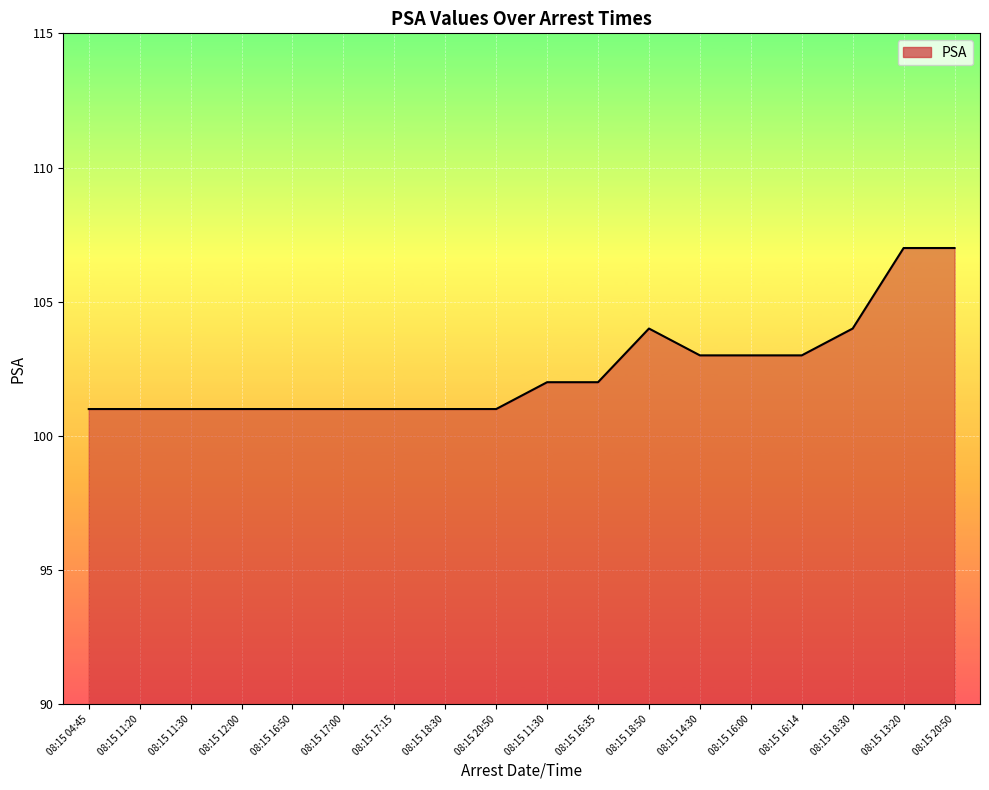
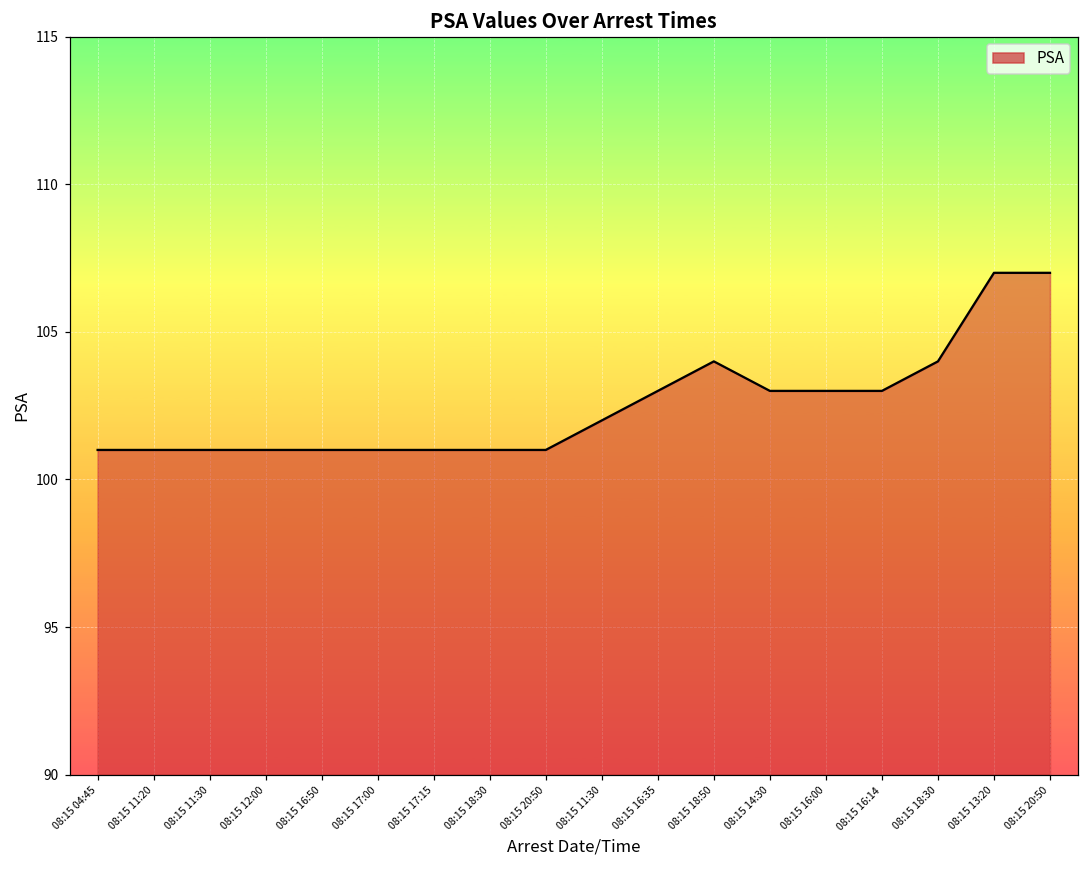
08:15 16:35: 102 -> 103
